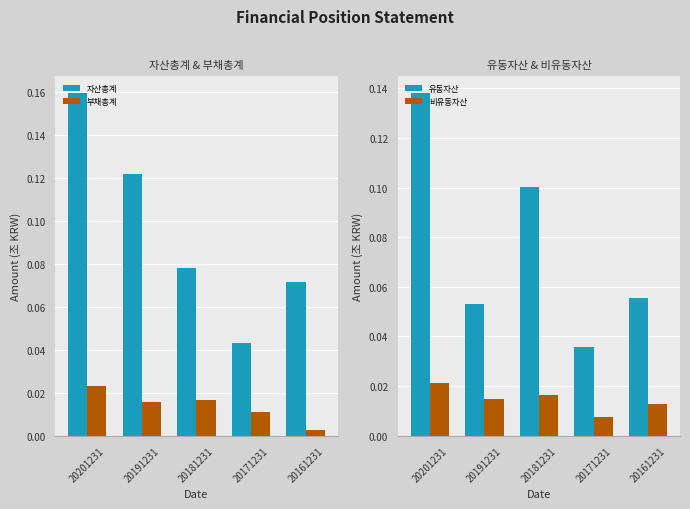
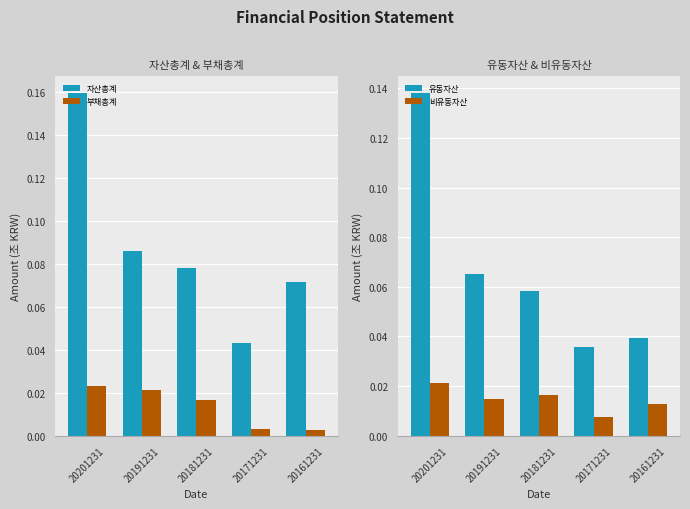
자산총계 & 부채총계, 자산총계, 20191231: 0.122 -> 0.086
자산총계 & 부채총계, 부채총계, 20191231: 0.016 -> 0.021
자산총계 & 부채총계, 부채총계, 20171231: 0.011 -> 0.003
유동자산 & 비유동자산, 유동자산, 20191231: 0.053 -> 0.065
유동자산 & 비유동자산, 유동자산, 20181231: 0.100 -> 0.058
유동자산 & 비유동자산, 유동자산, 20161231: 0.055 -> 0.039
